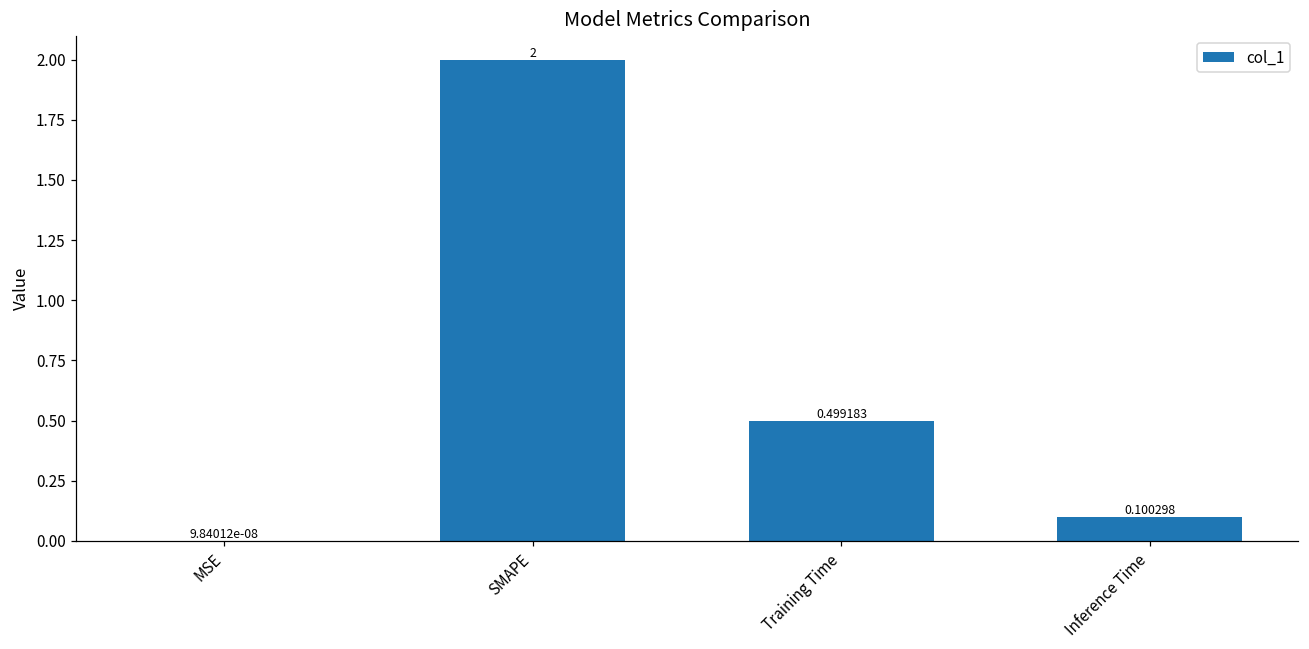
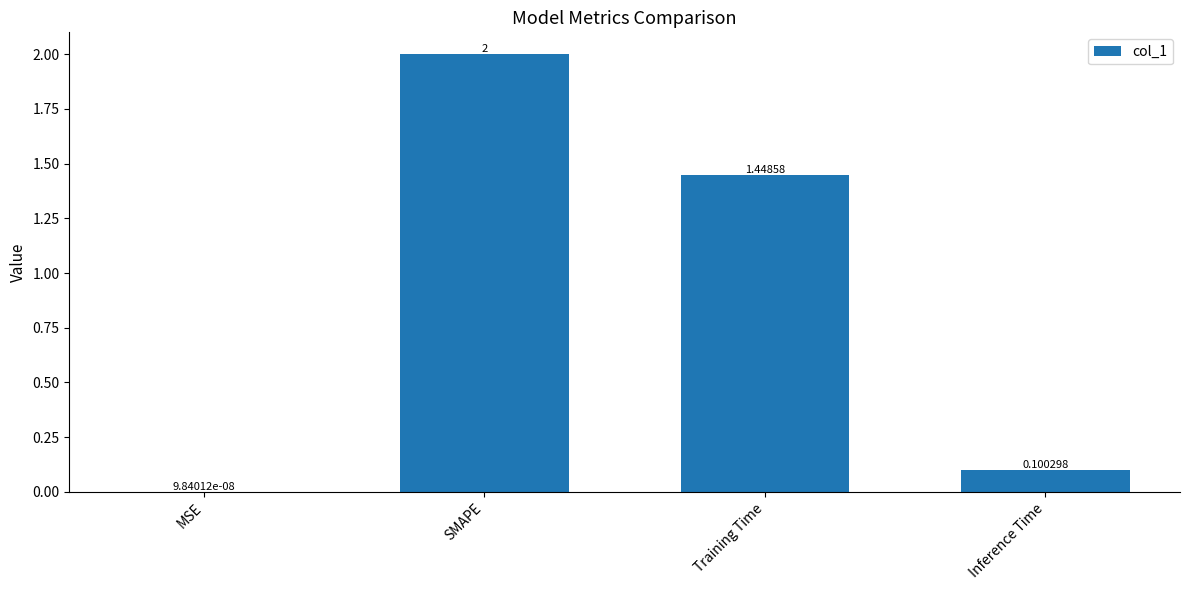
Training Time: 0.499183 -> 1.44858
